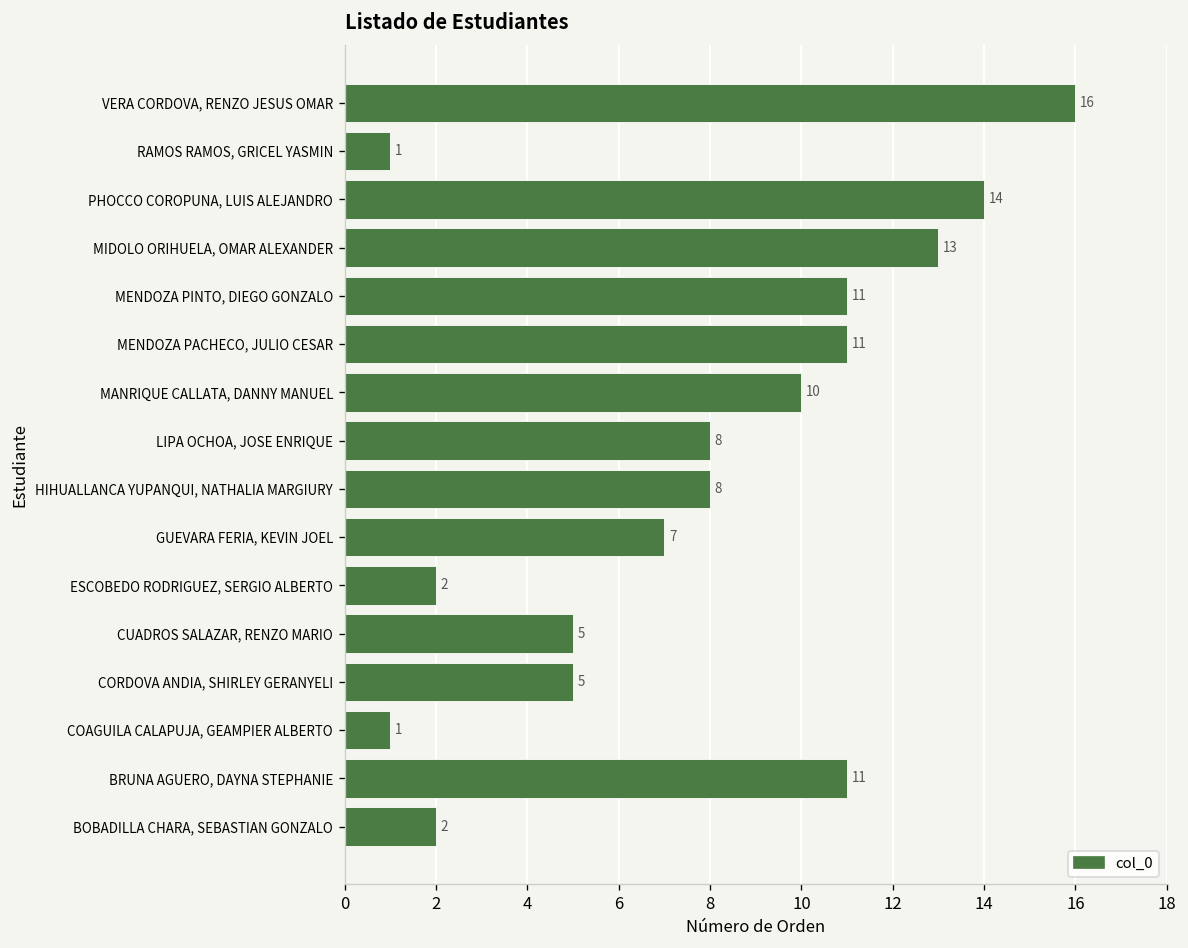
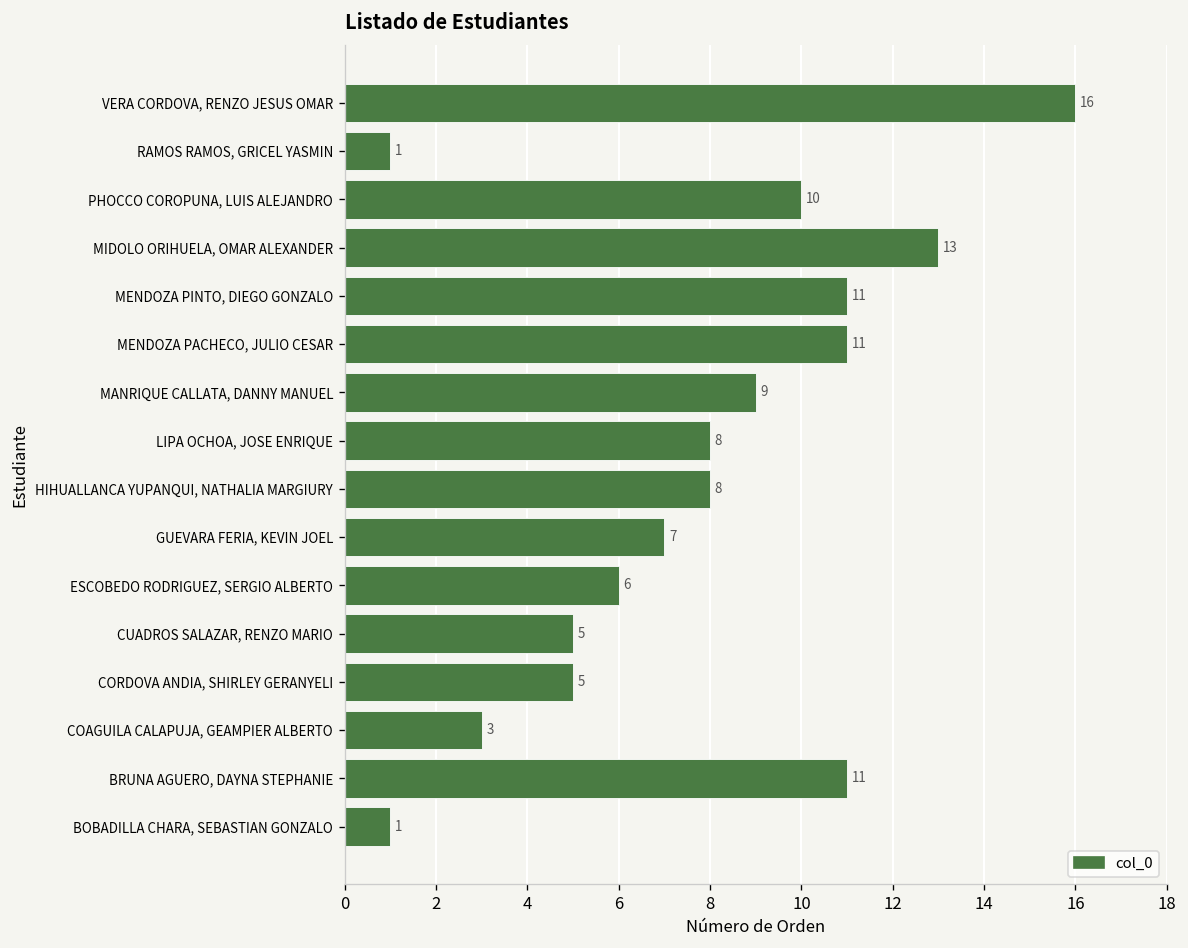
PHOCCO COROPUNA, LUIS ALEJANDRO: 14 -> 10
MANRIQUE CALLATA, DANNY MANUEL: 10 -> 9
ESCOBEDO RODRIGUEZ, SERGIO ALBERTO: 2 -> 6
COAGUILA CALAPUJA, GEAMPIER ALBERTO: 1 -> 3
BOBADILLA CHARA, SEBASTIAN GONZALO: 2 -> 1
